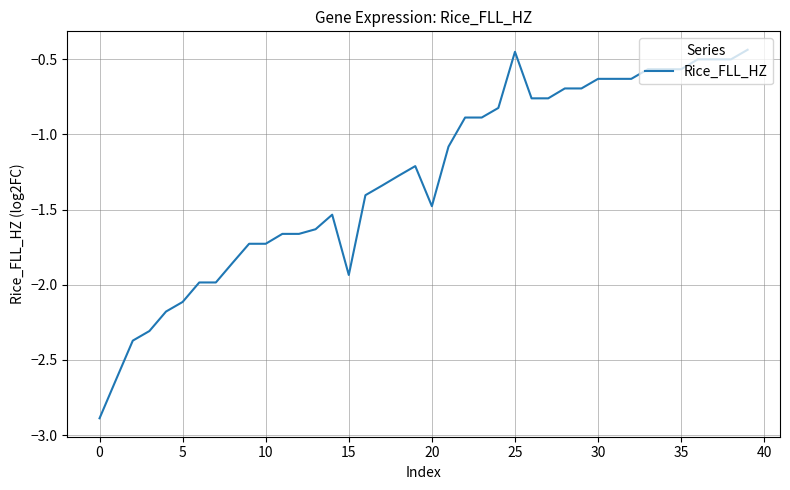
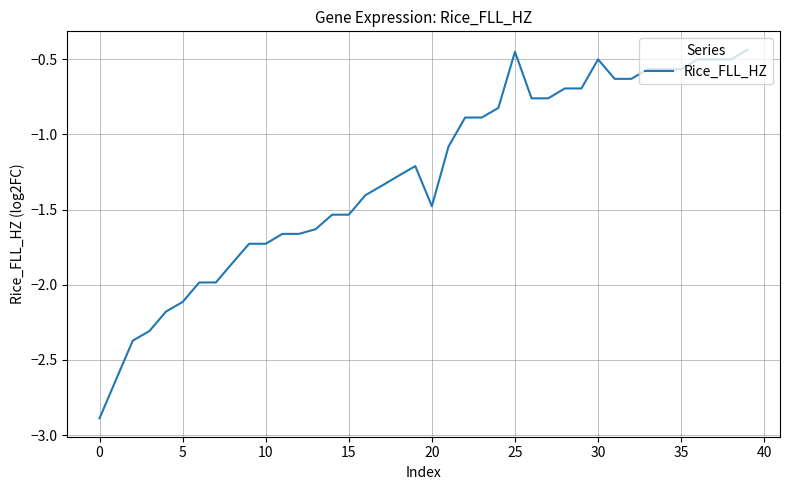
15: -1.94 -> -1.53
30: -0.63 -> -0.50
